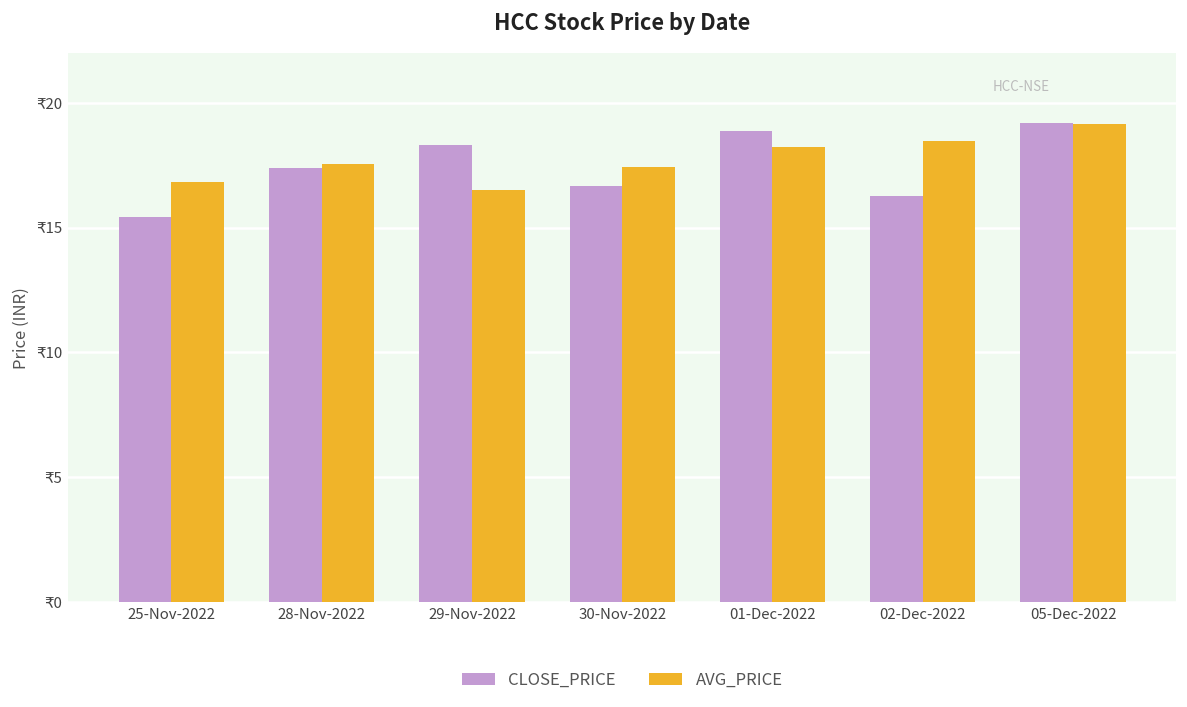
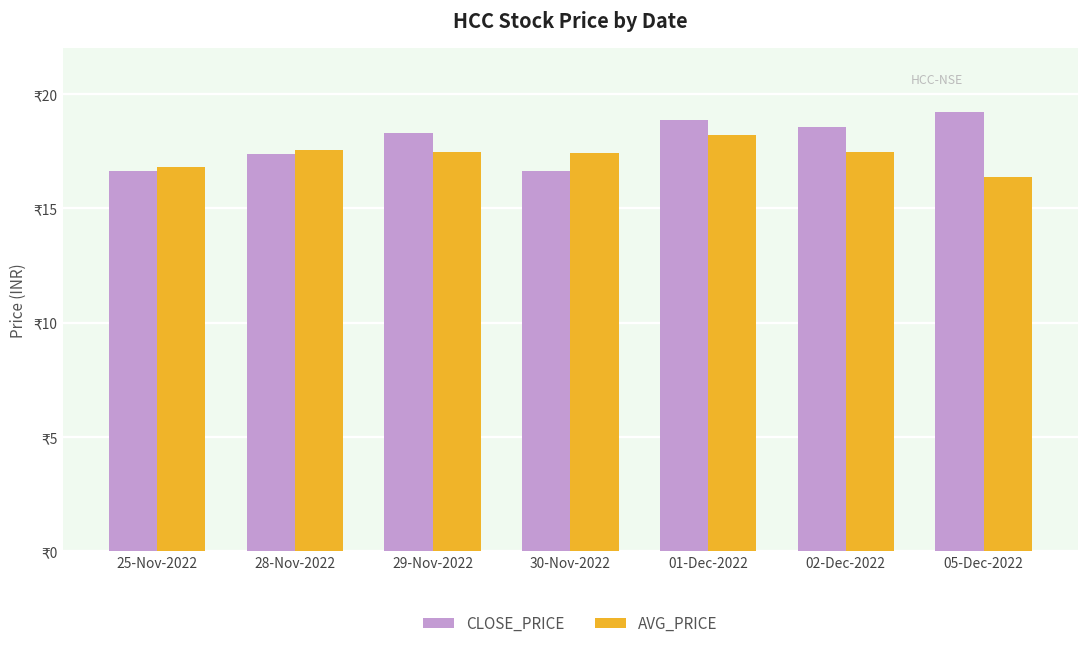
CLOSE_PRICE, 25-Nov-2022: ₹15.4 -> ₹16.7
AVG_PRICE, 29-Nov-2022: ₹16.5 -> ₹17.5
CLOSE_PRICE, 02-Dec-2022: ₹16.3 -> ₹18.6
AVG_PRICE, 02-Dec-2022: ₹18.5 -> ₹17.5
AVG_PRICE, 05-Dec-2022: ₹19.2 -> ₹16.4
